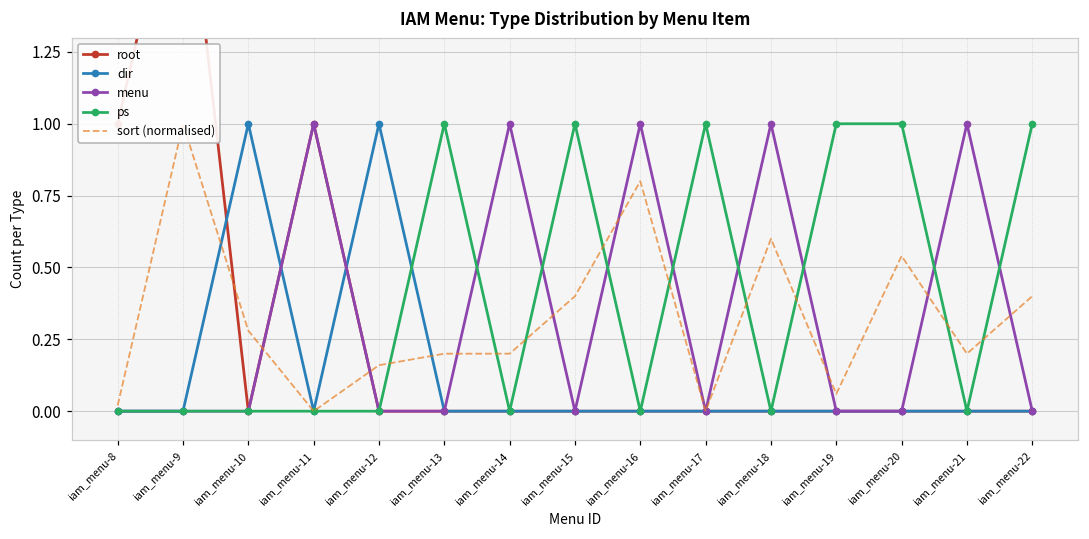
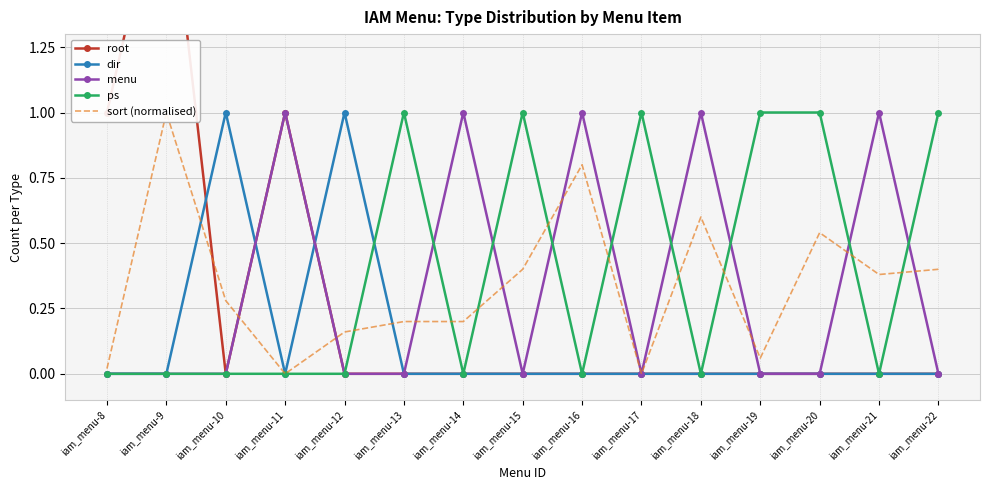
sort (normalised), iam_menu-21: 0.20 -> 0.38
